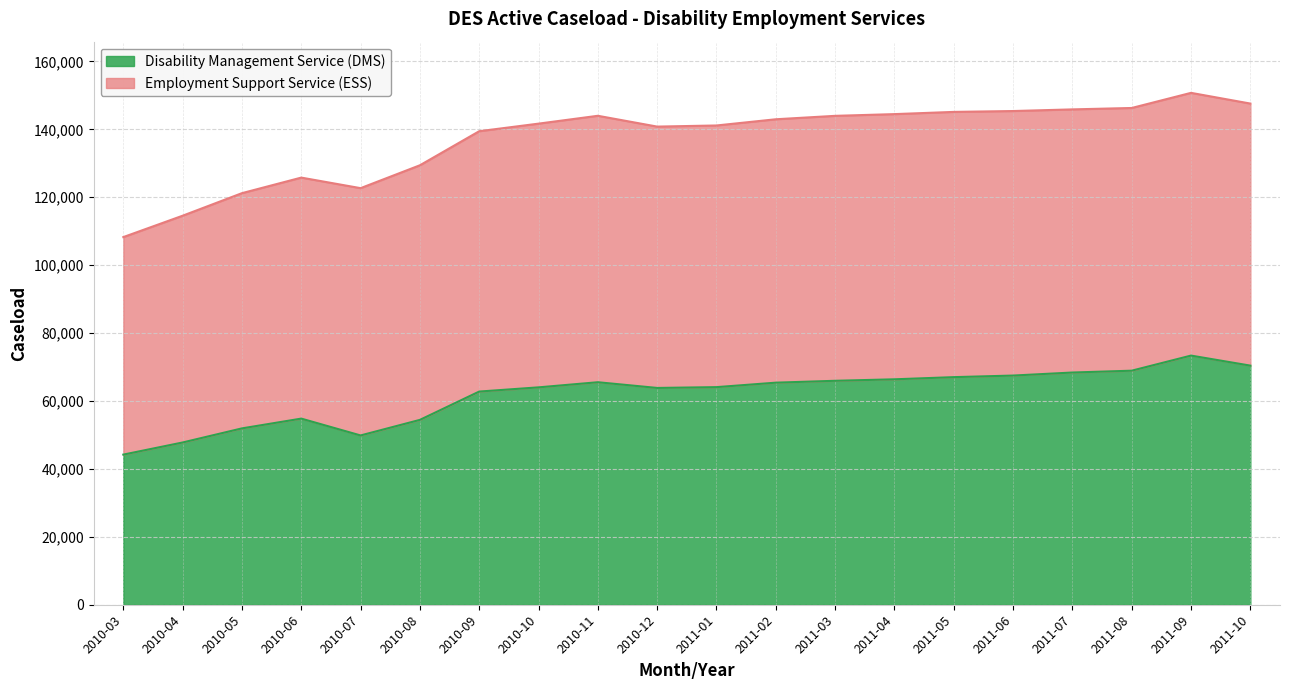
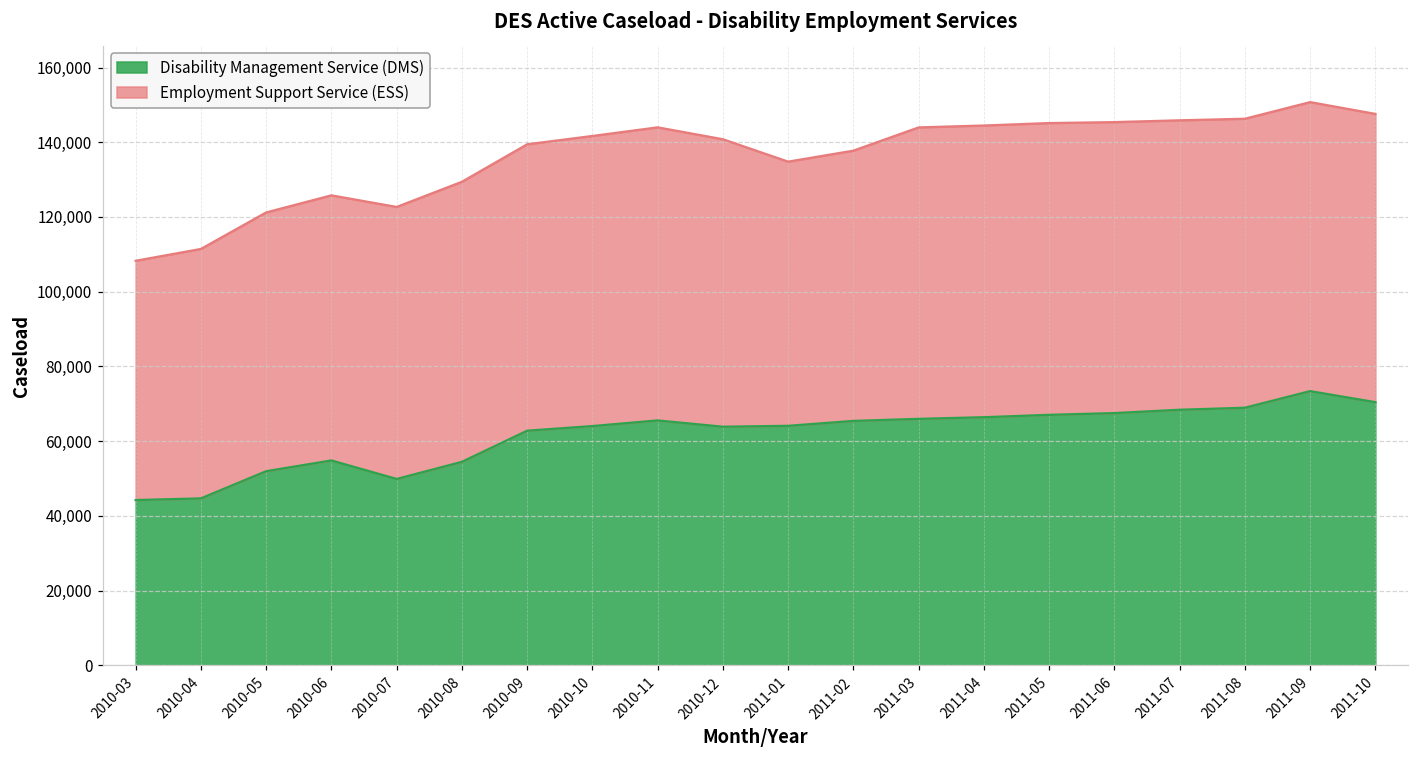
Disability Management Service (DMS), 2010-04: 48,000 -> 45,000
Employment Support Service (ESS), 2011-01: 77,000 -> 71,000
Employment Support Service (ESS), 2011-02: 78,000 -> 72,000
